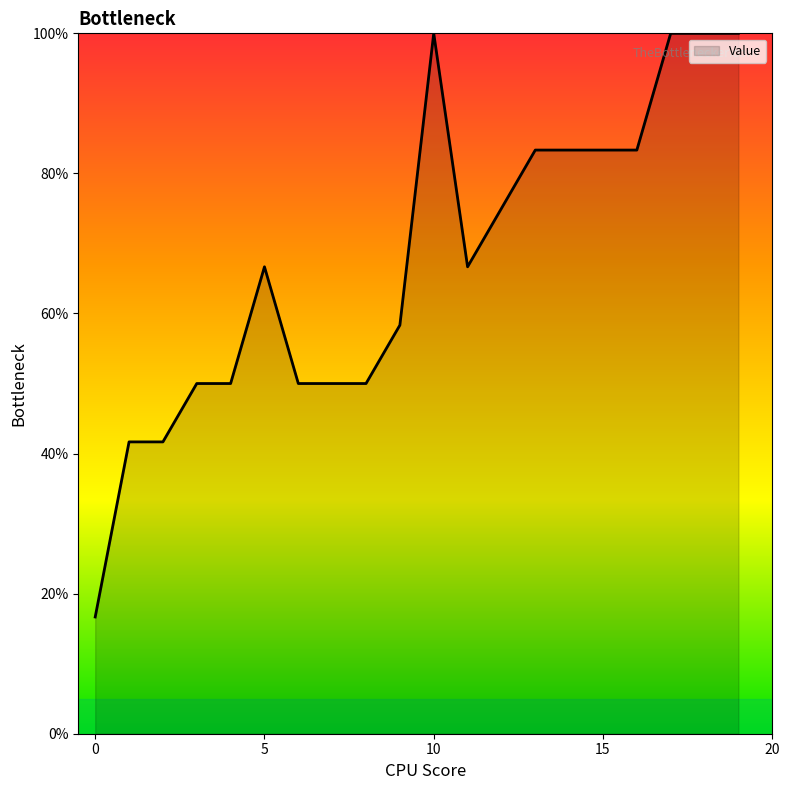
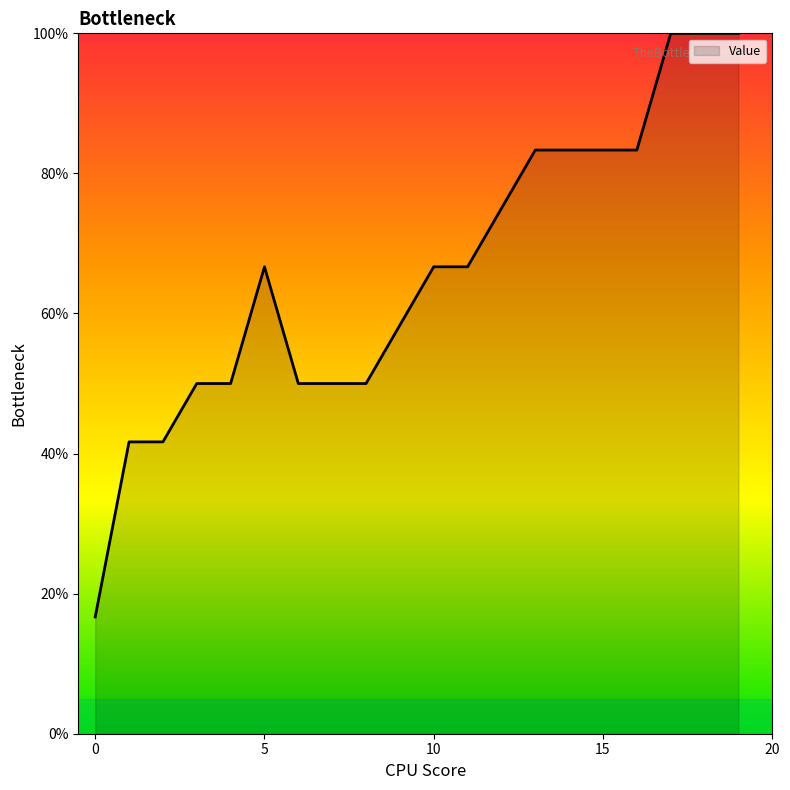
10: 100% -> 67%
